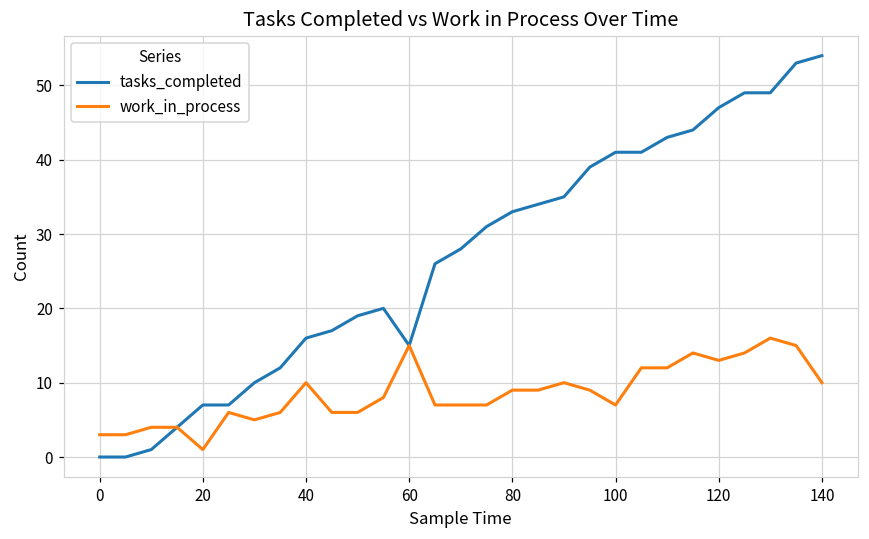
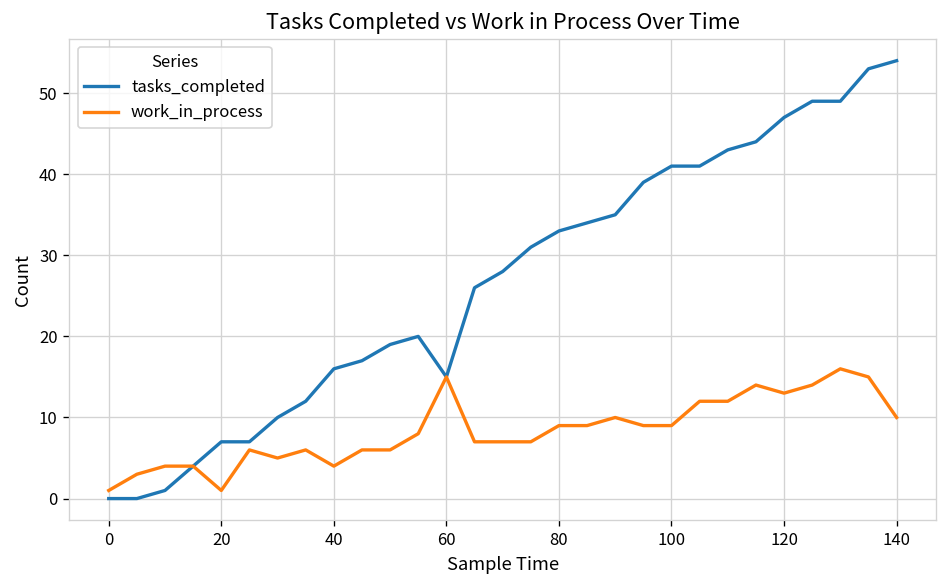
work_in_process, 0: 3 -> 1
work_in_process, 40: 10 -> 4
work_in_process, 100: 7 -> 9
